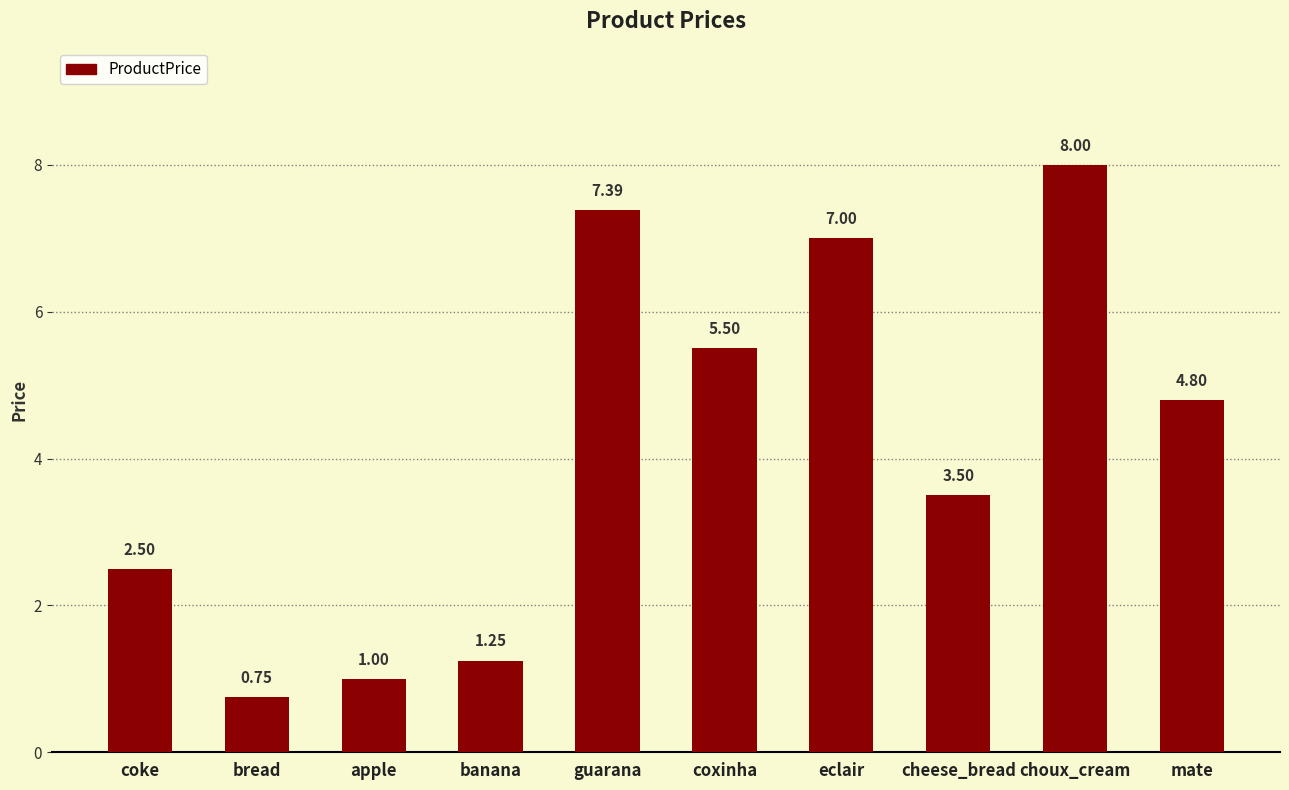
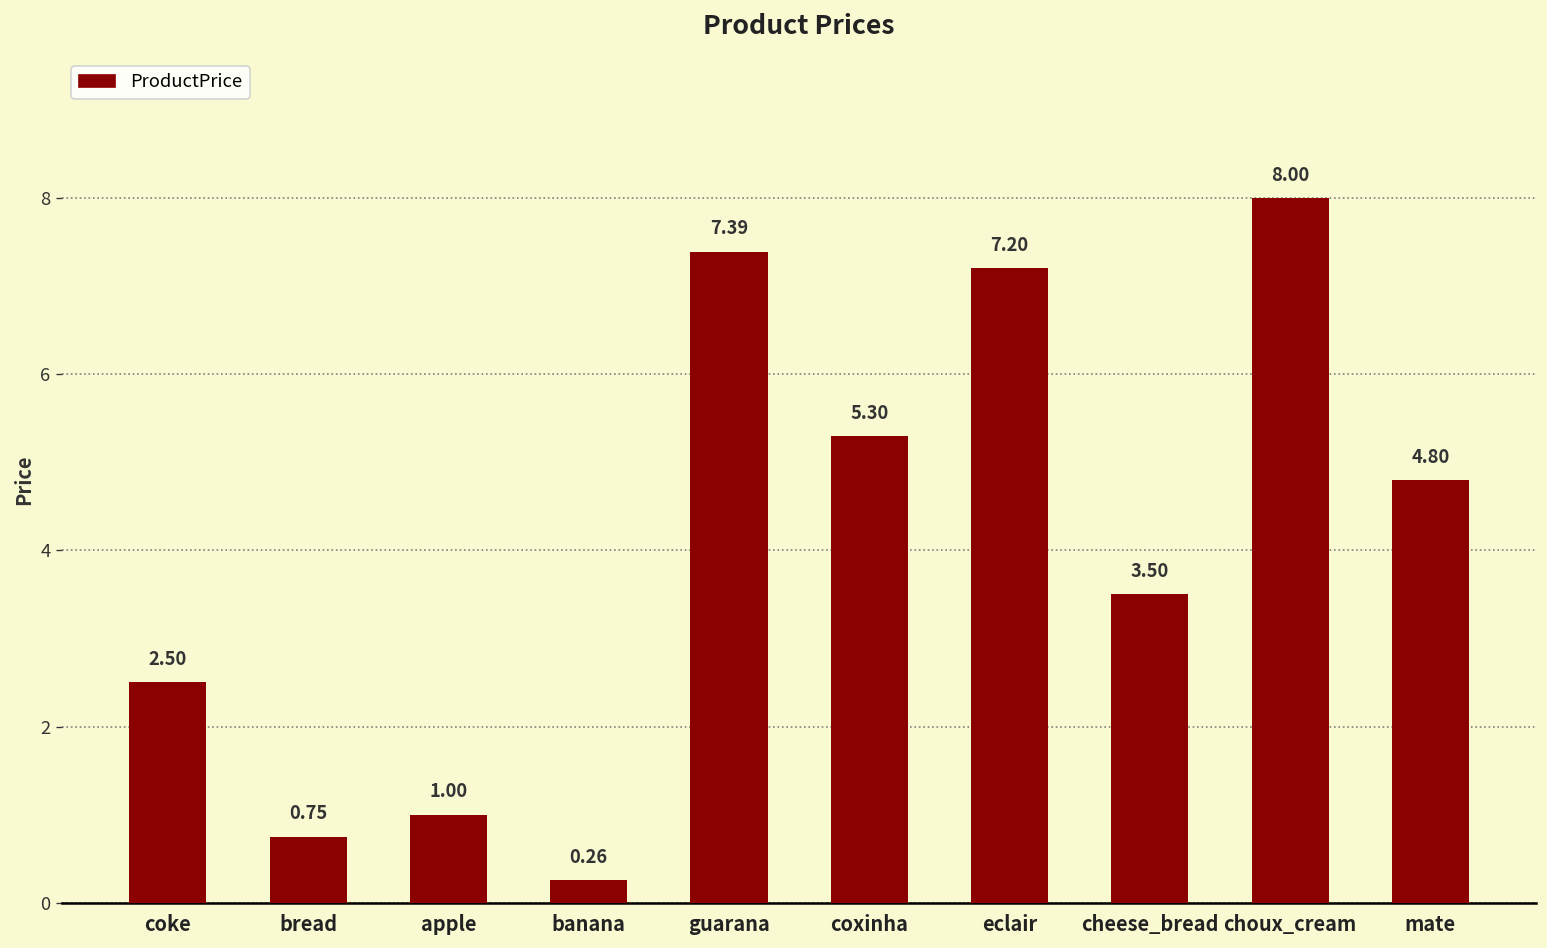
banana: 1.25 -> 0.26
coxinha: 5.50 -> 5.30
eclair: 7.00 -> 7.20
